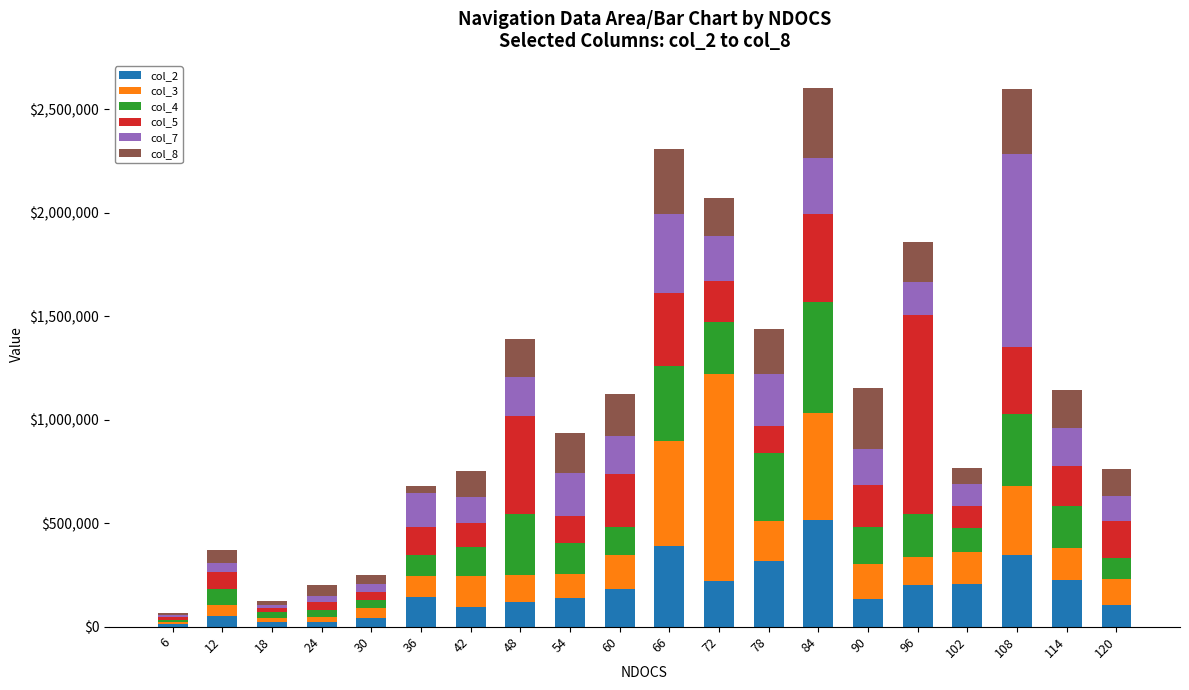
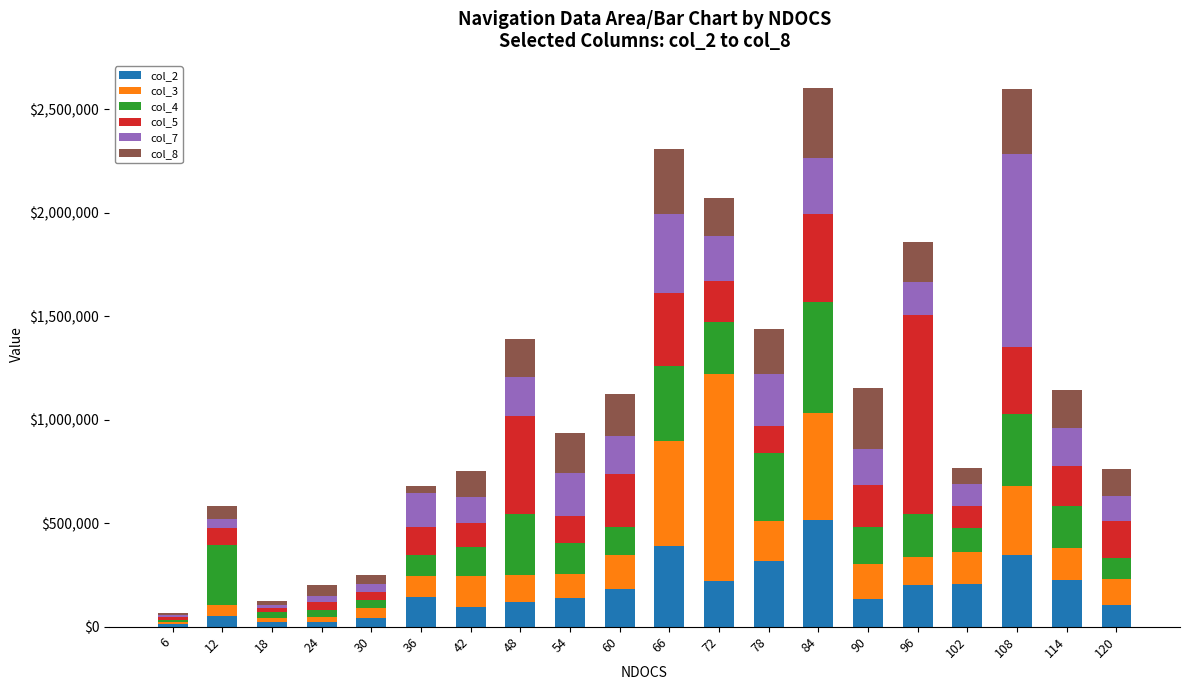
col_4, 12: $70,000 -> $290,000
